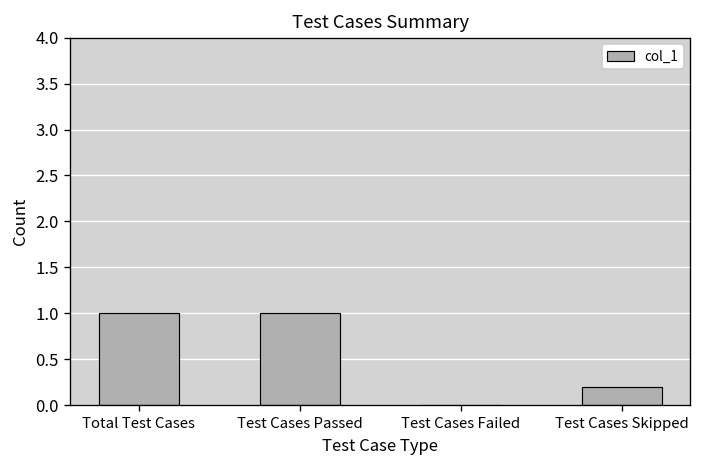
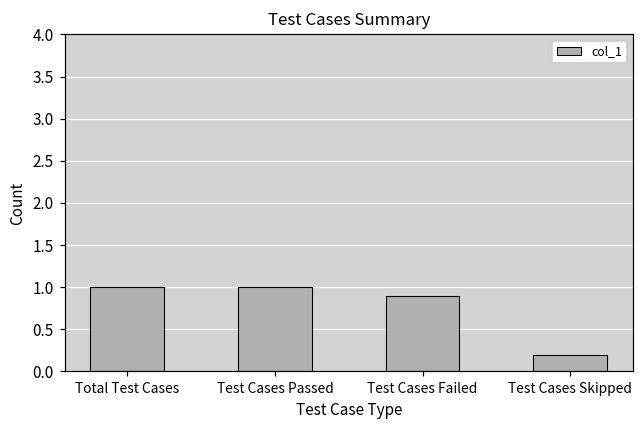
Test Cases Failed: 0.0 -> 0.9
